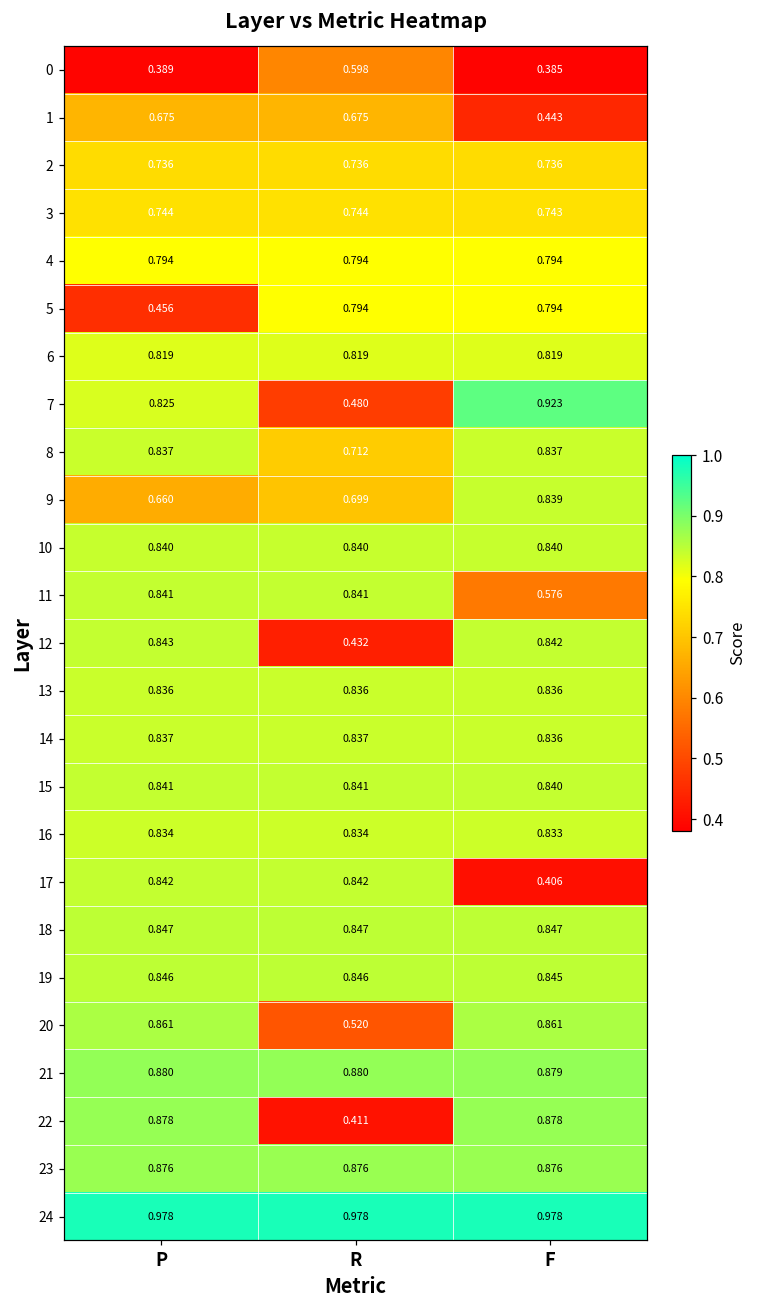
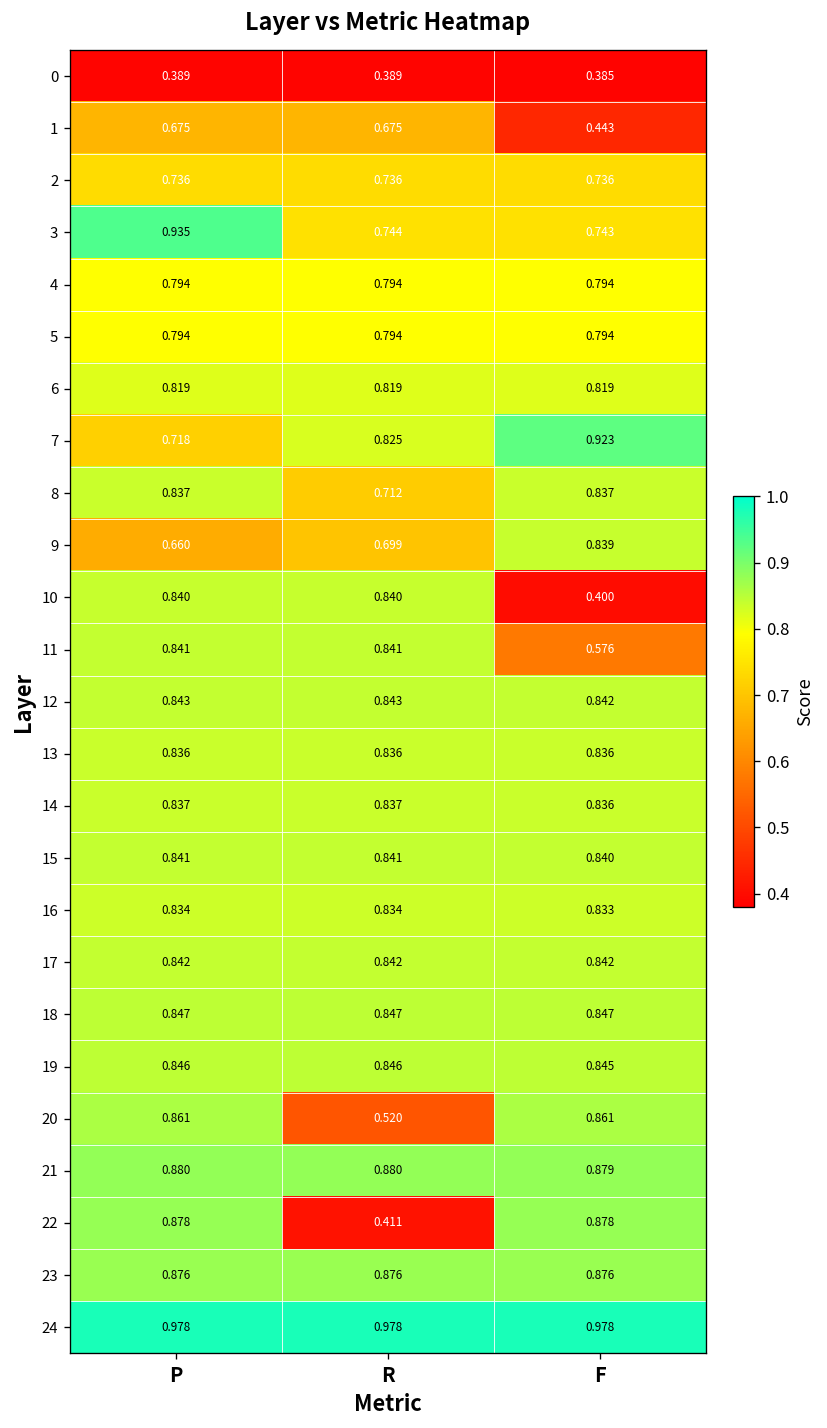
0, R: 0.598 -> 0.389
3, P: 0.744 -> 0.935
5, P: 0.456 -> 0.794
7, P: 0.825 -> 0.718
7, R: 0.480 -> 0.825
10, F: 0.840 -> 0.400
12, R: 0.432 -> 0.843
17, F: 0.406 -> 0.842
